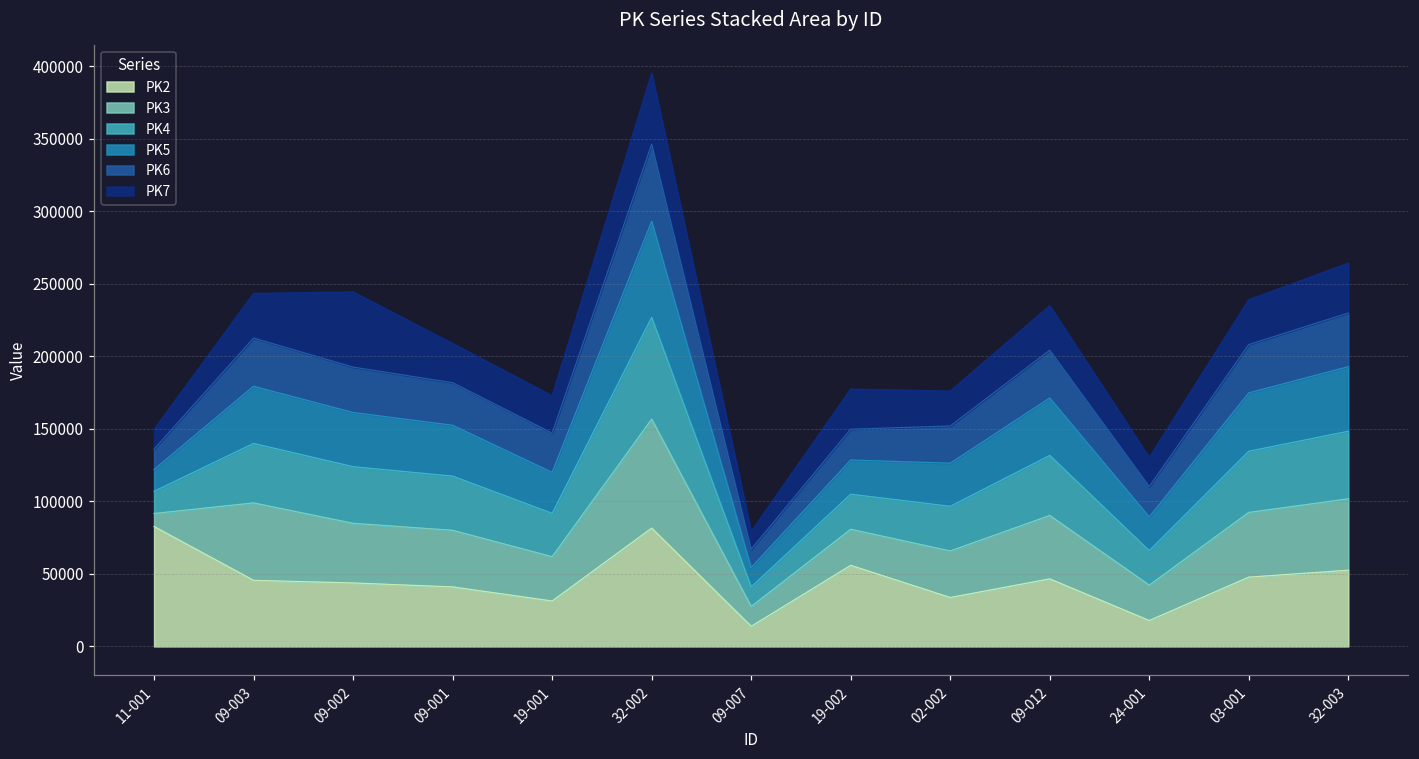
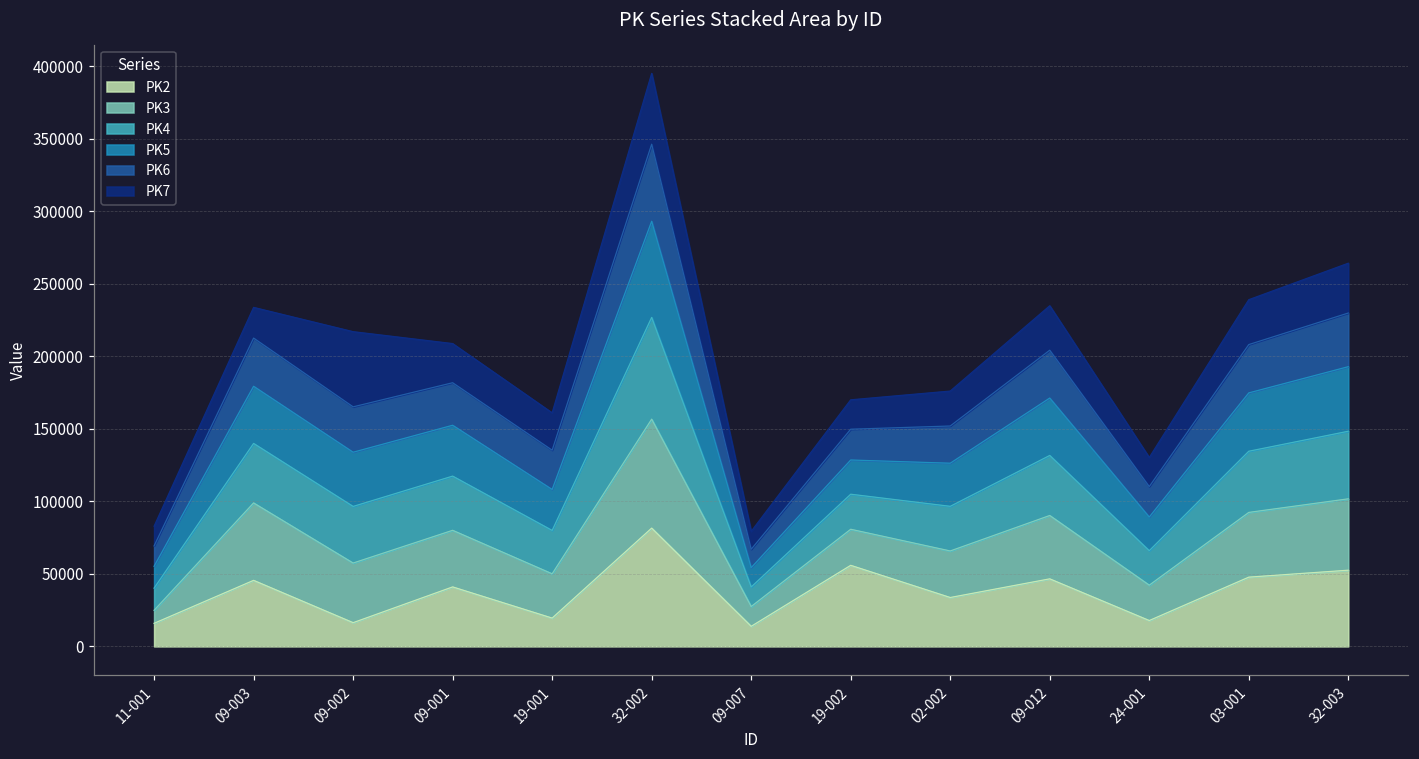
PK2, 11-001: 83000 -> 16000
PK7, 09-003: 31000 -> 21000
PK2, 09-002: 44000 -> 16000
PK2, 19-001: 31000 -> 20000
PK7, 19-002: 28000 -> 20000
